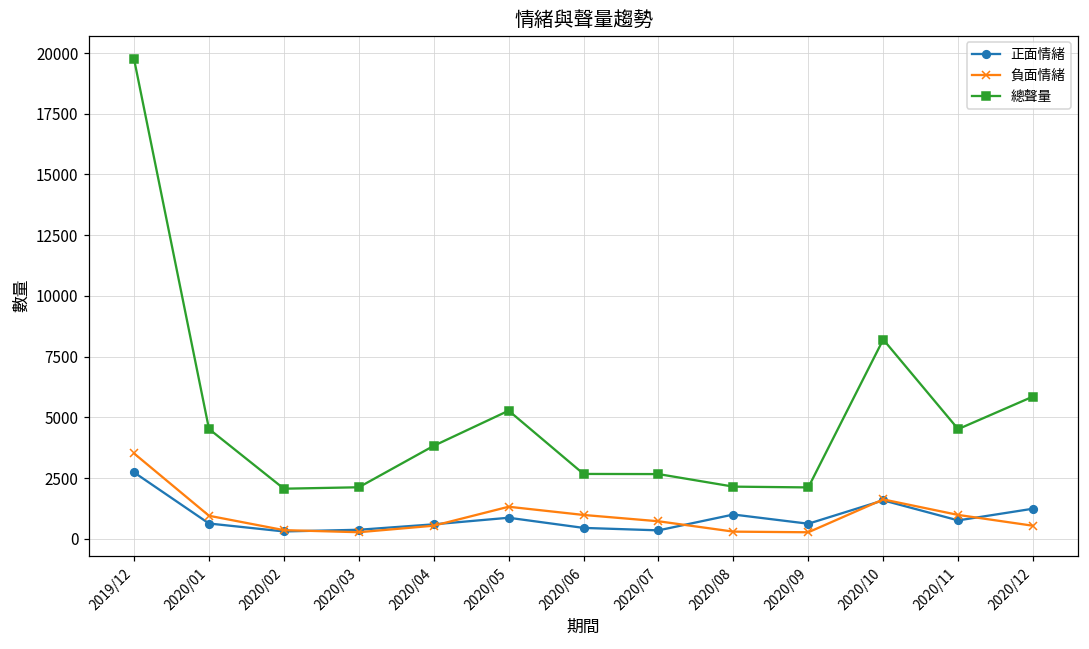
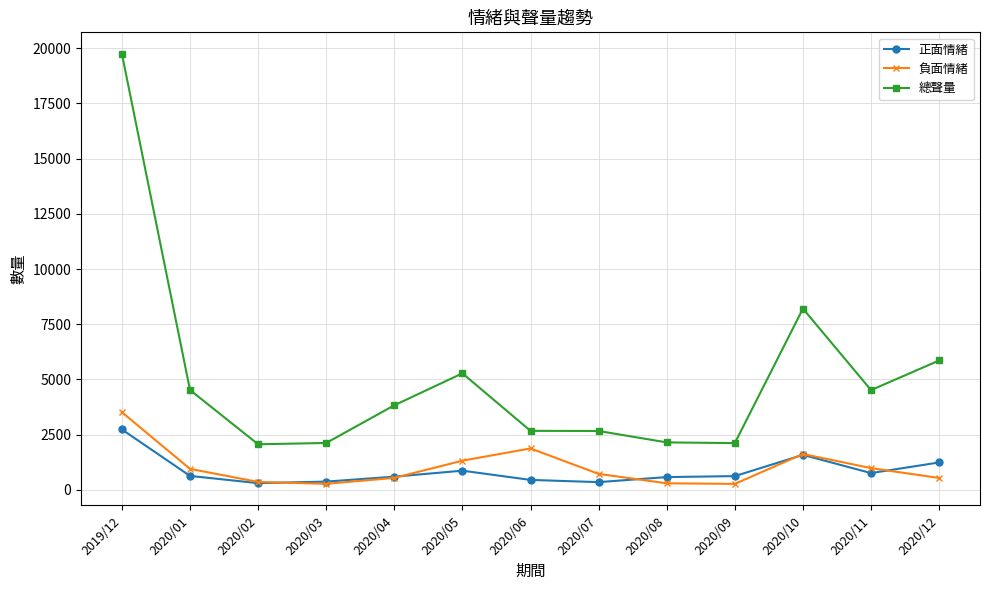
負面情緒, 2020/06: 1000 -> 1900
正面情緒, 2020/08: 1000 -> 600
